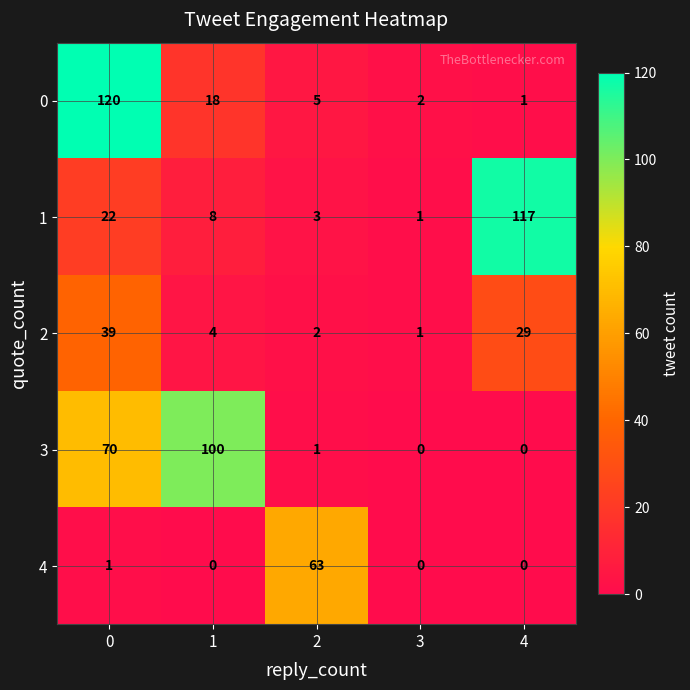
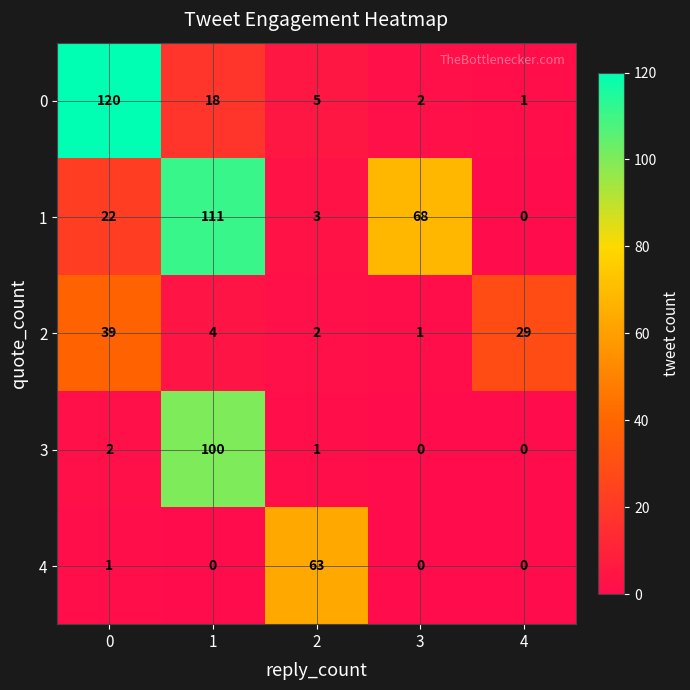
1, 1: 8 -> 111
1, 3: 1 -> 68
1, 4: 117 -> 0
3, 0: 70 -> 2
